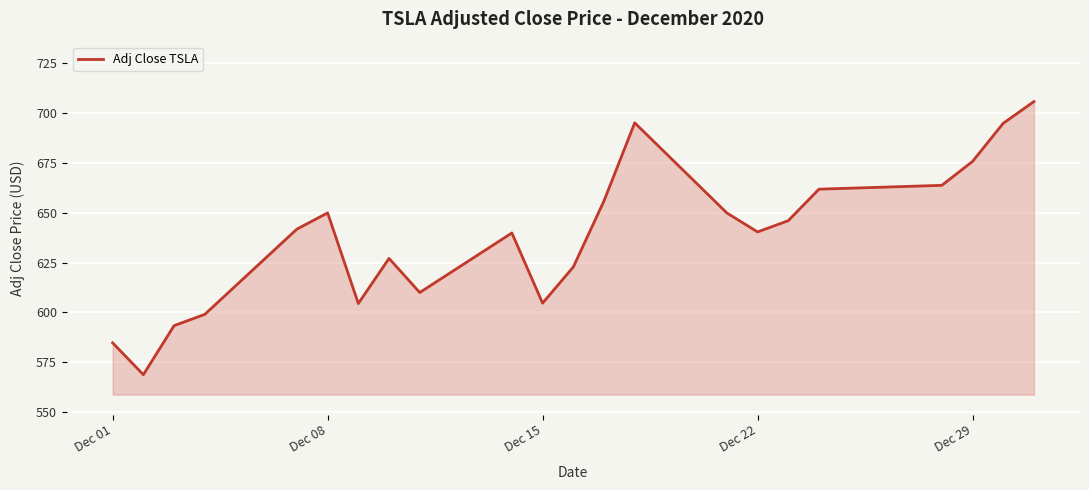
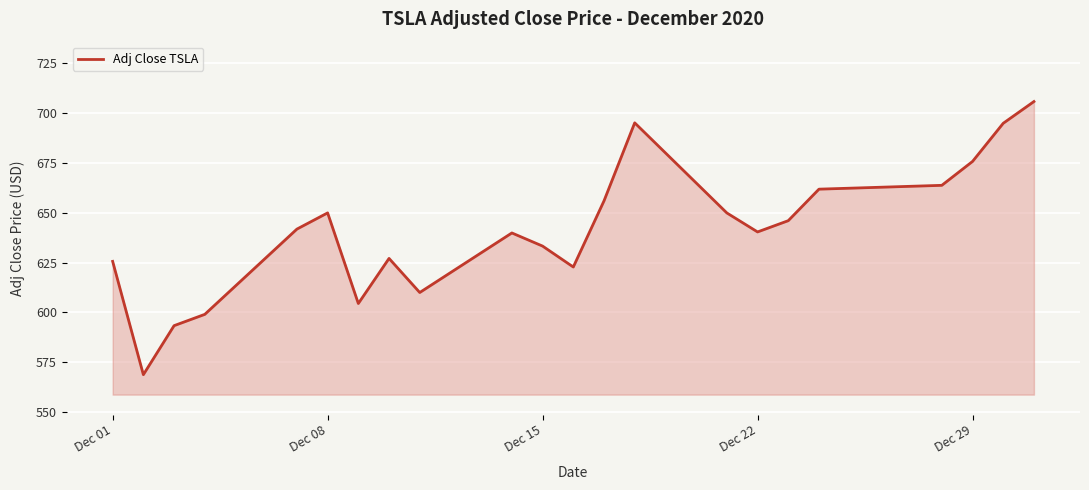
Dec 01: 585 -> 626
Dec 15: 605 -> 633
